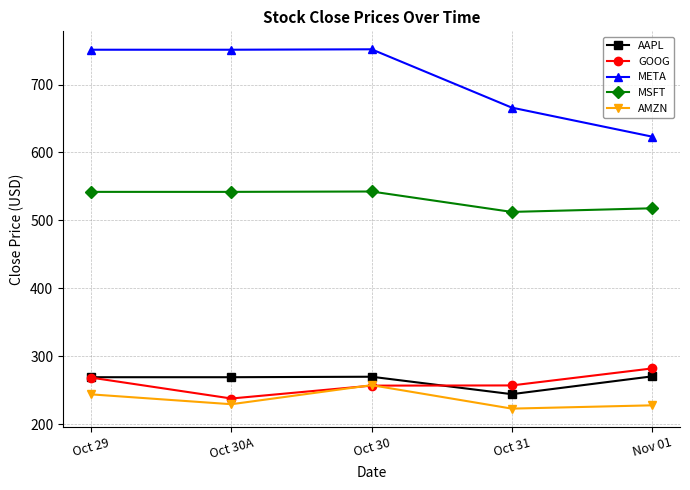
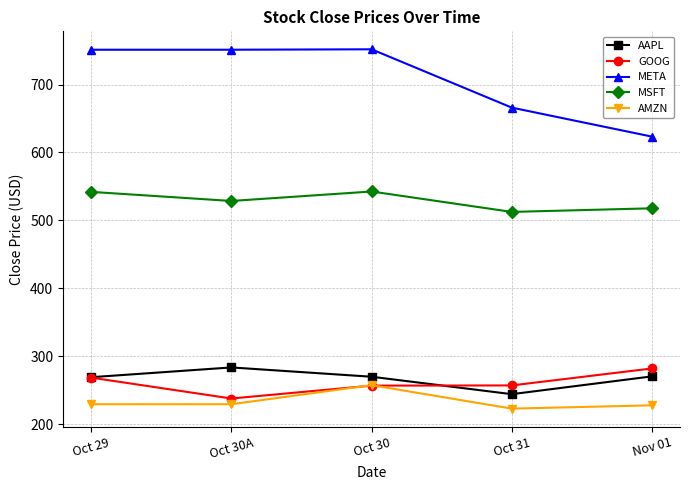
AMZN, Oct 29: 240 -> 230
AAPL, Oct 30A: 270 -> 280
MSFT, Oct 30A: 540 -> 530
